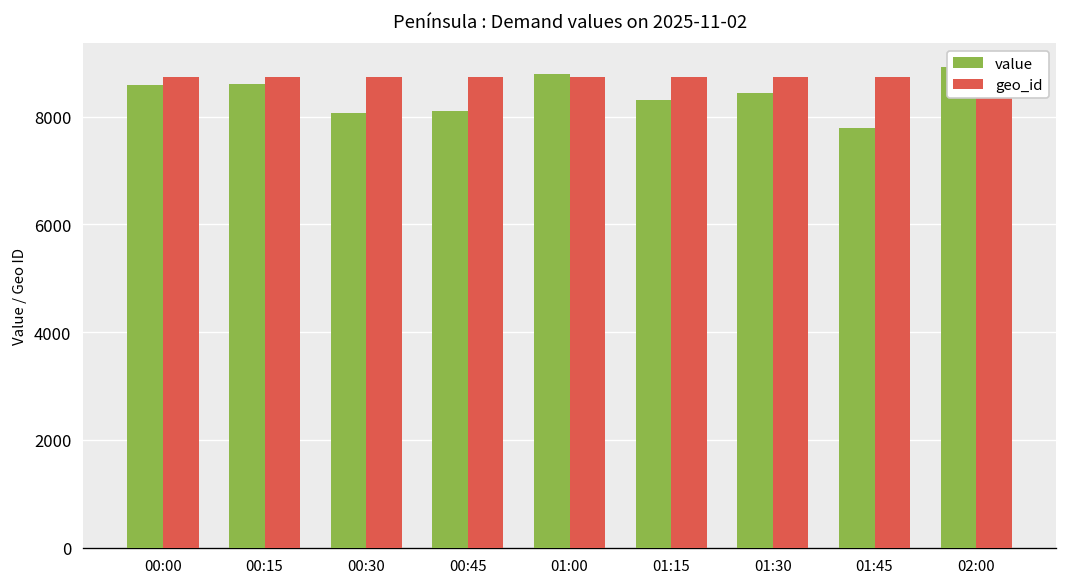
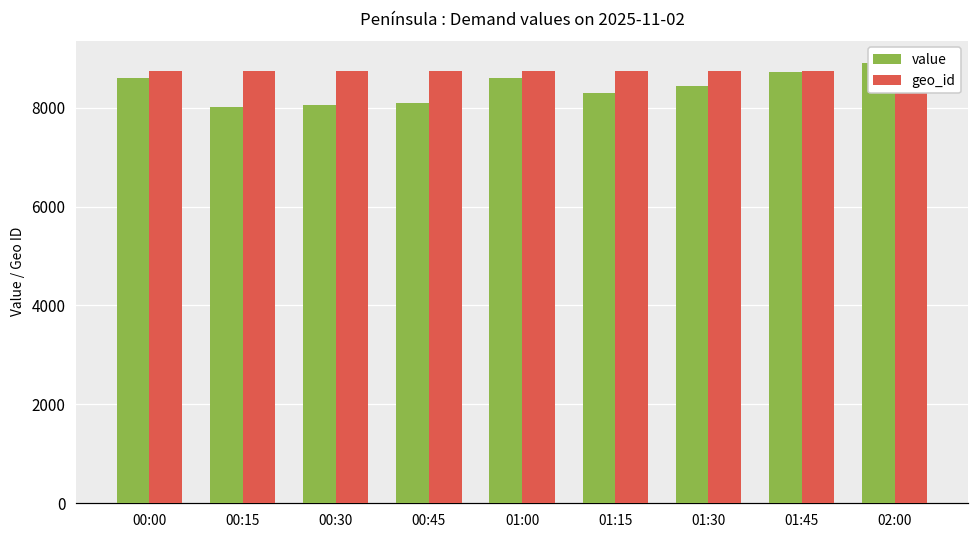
value, 00:15: 8600 -> 8000
value, 01:00: 8800 -> 8600
value, 01:45: 7800 -> 8700
